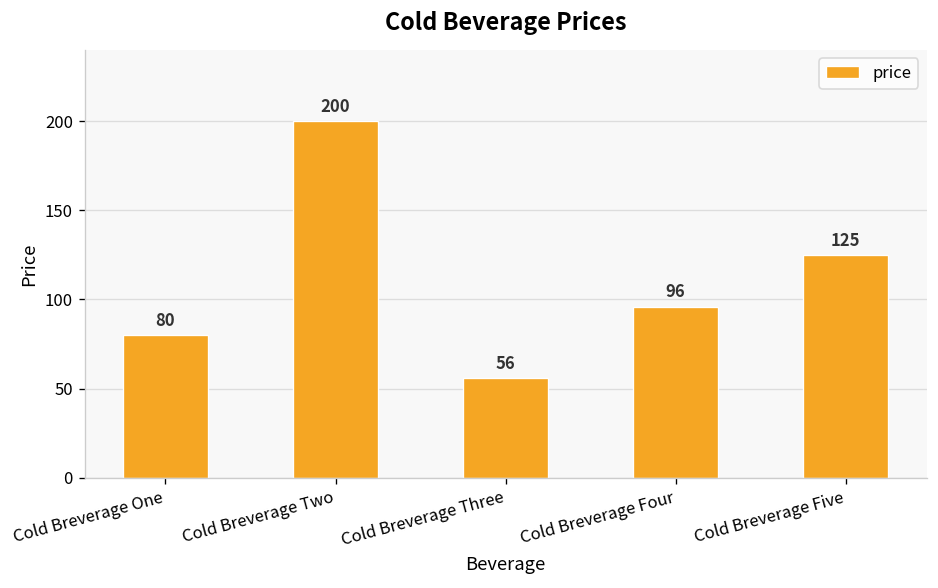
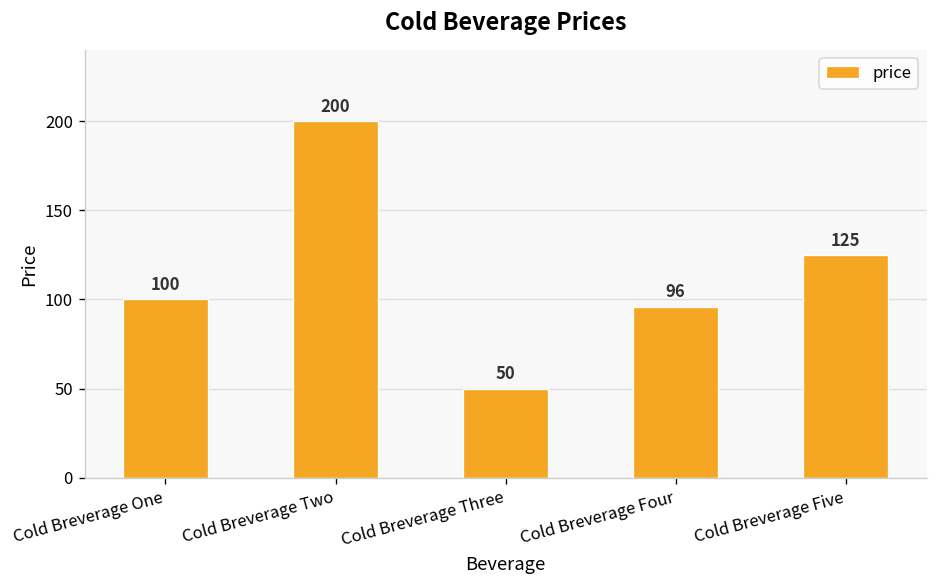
Cold Breverage One: 80 -> 100
Cold Breverage Three: 56 -> 50
